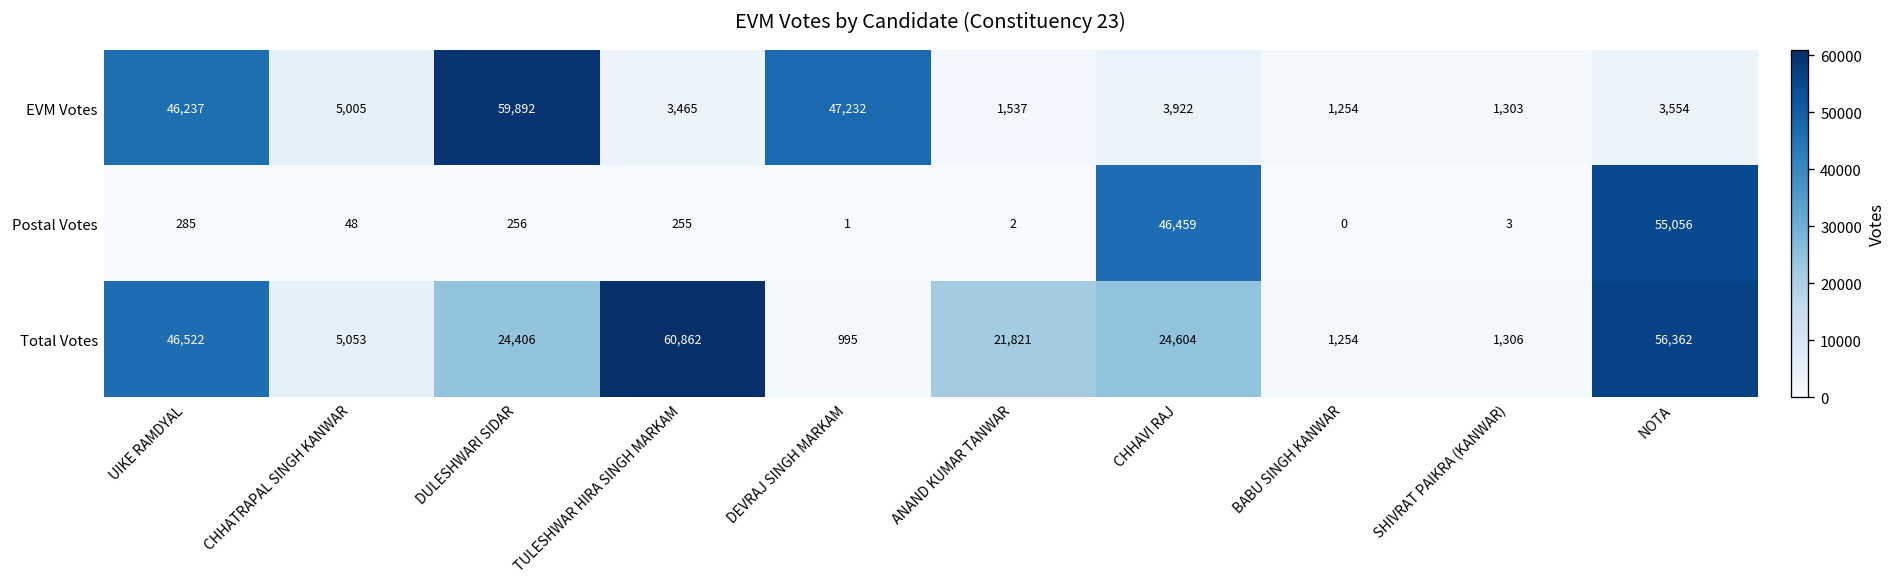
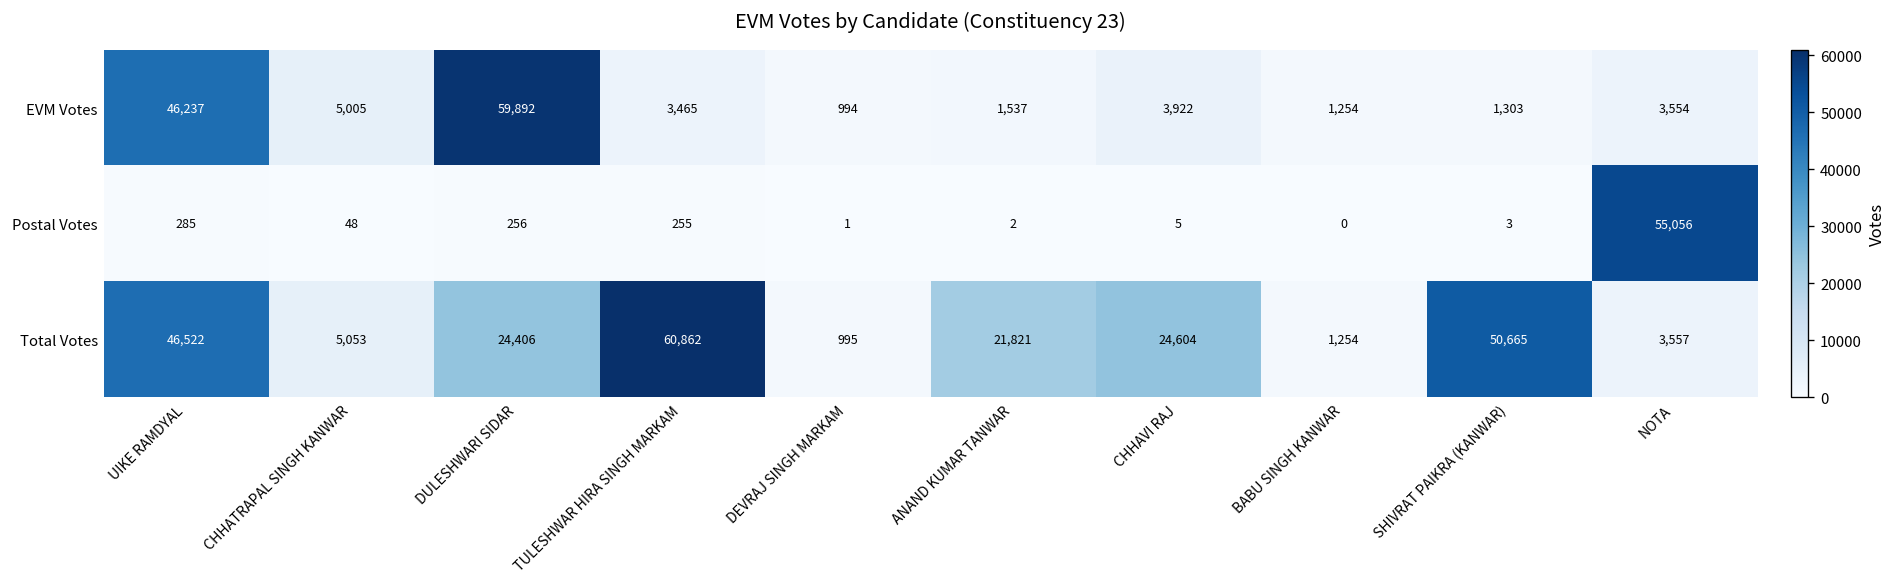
EVM Votes, DEVRAJ SINGH MARKAM: 47,232 -> 994
Postal Votes, CHHAVI RAJ: 46,459 -> 5
Total Votes, SHIVRAT PAIKRA (KANWAR): 1,306 -> 50,665
Total Votes, NOTA: 56,362 -> 3,557
